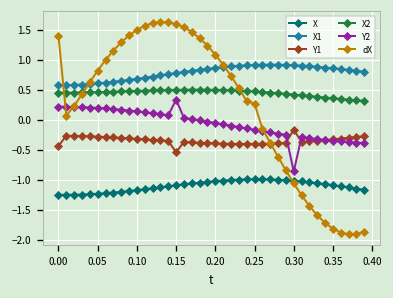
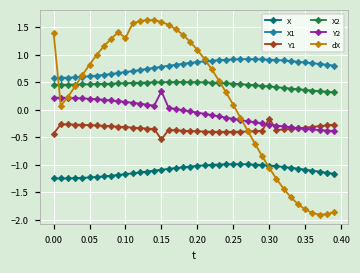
dX, 0.10: 1.5 -> 1.3
dX, 0.25: 0.3 -> 0.1
Y2, 0.30: -0.9 -> -0.3
